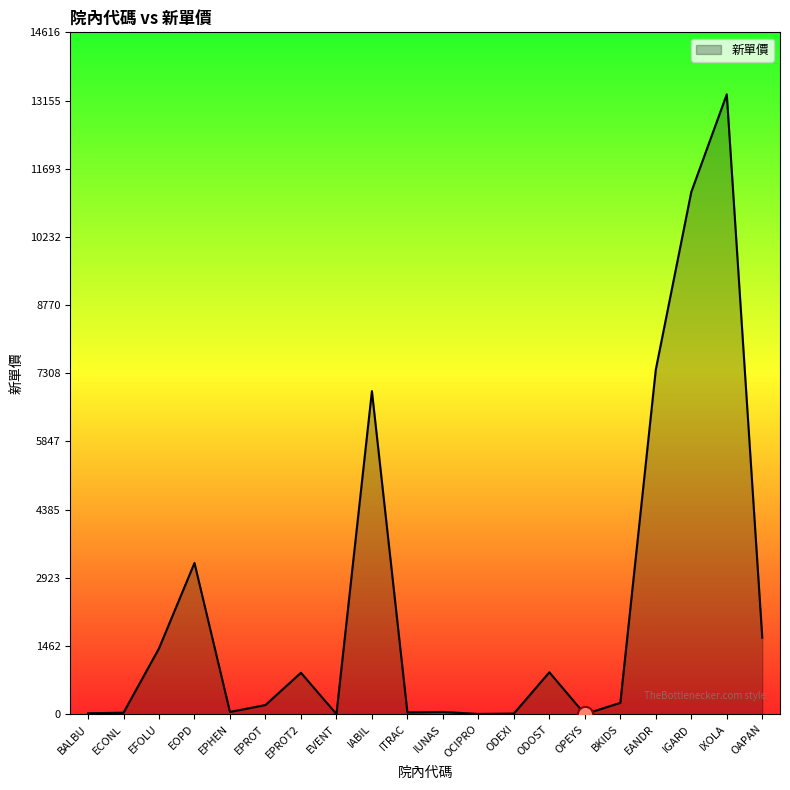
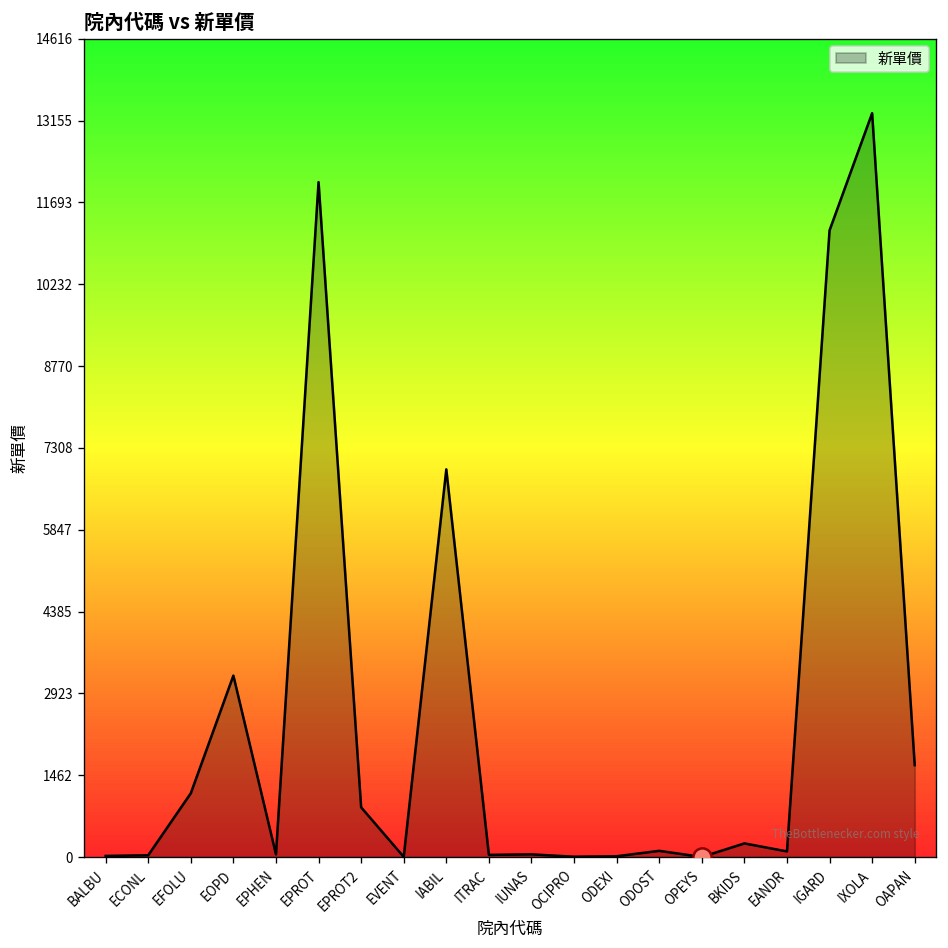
新單價, EFOLU: 1400 -> 1100
新單價, EPROT: 200 -> 12100
新單價, ODOST: 900 -> 100
新單價, EANDR: 7400 -> 100
